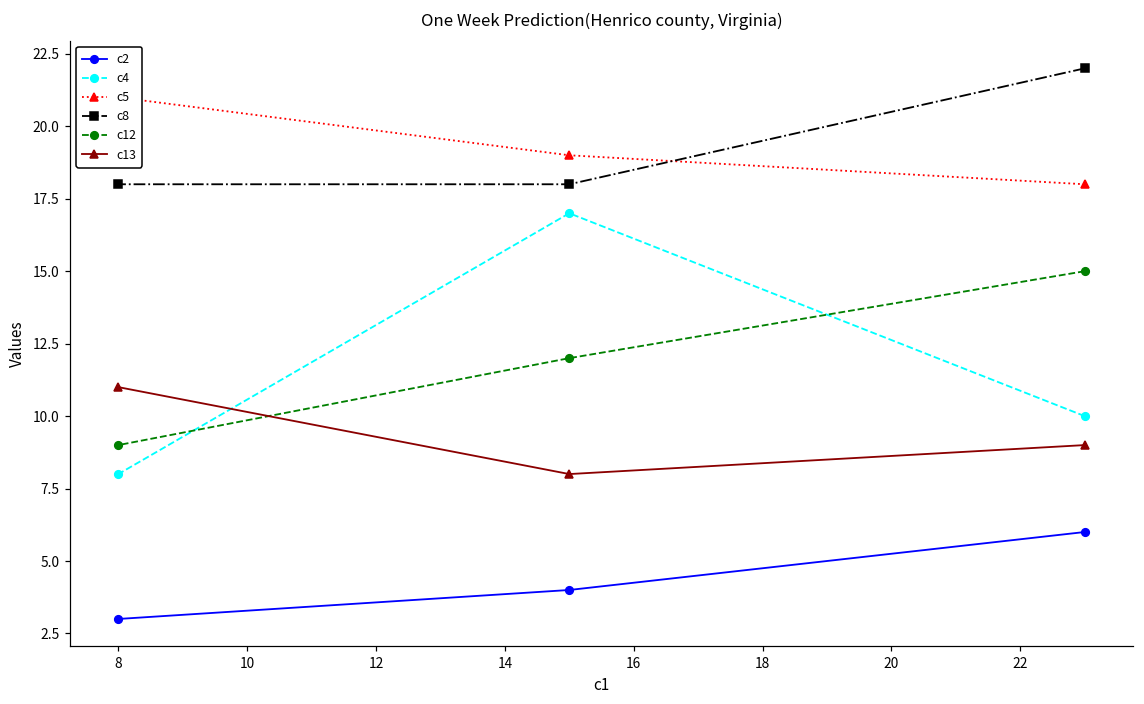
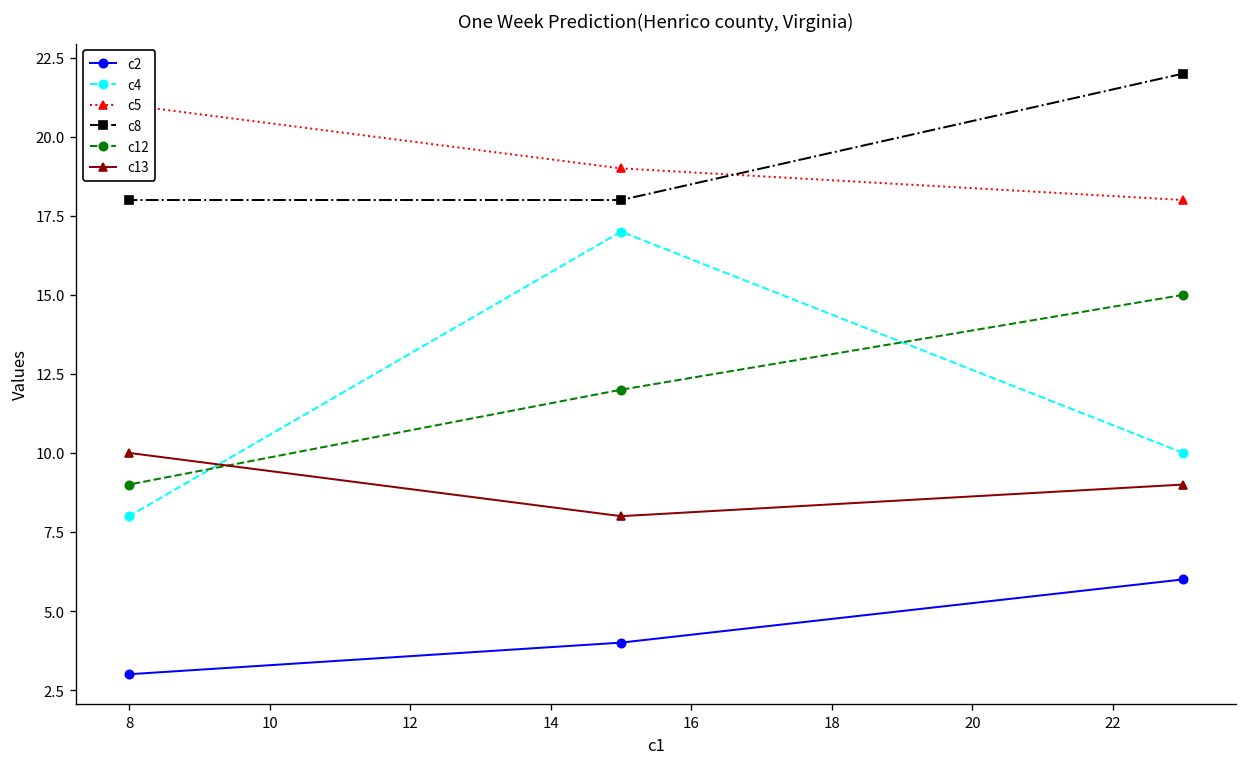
c13, 8: 11 -> 10
